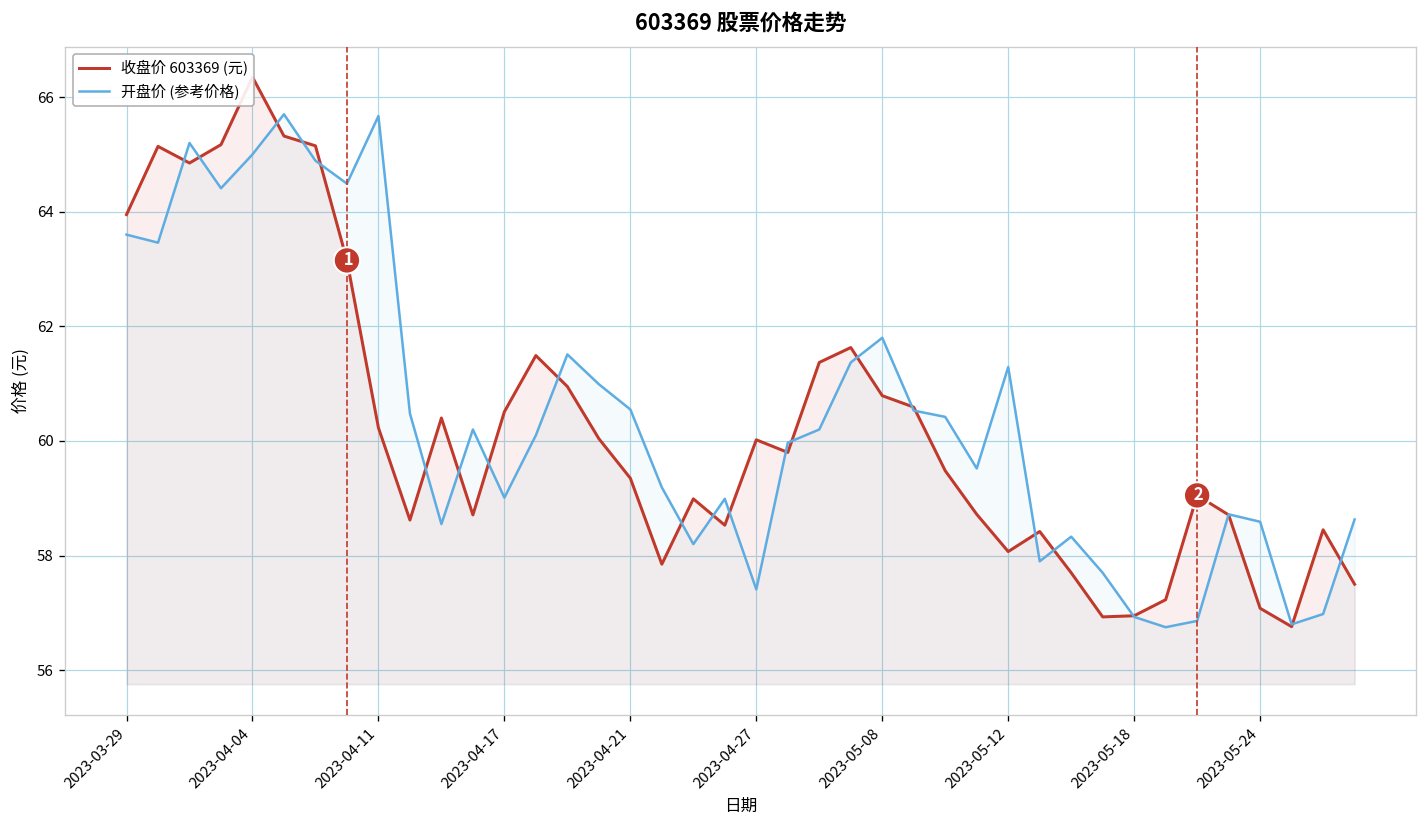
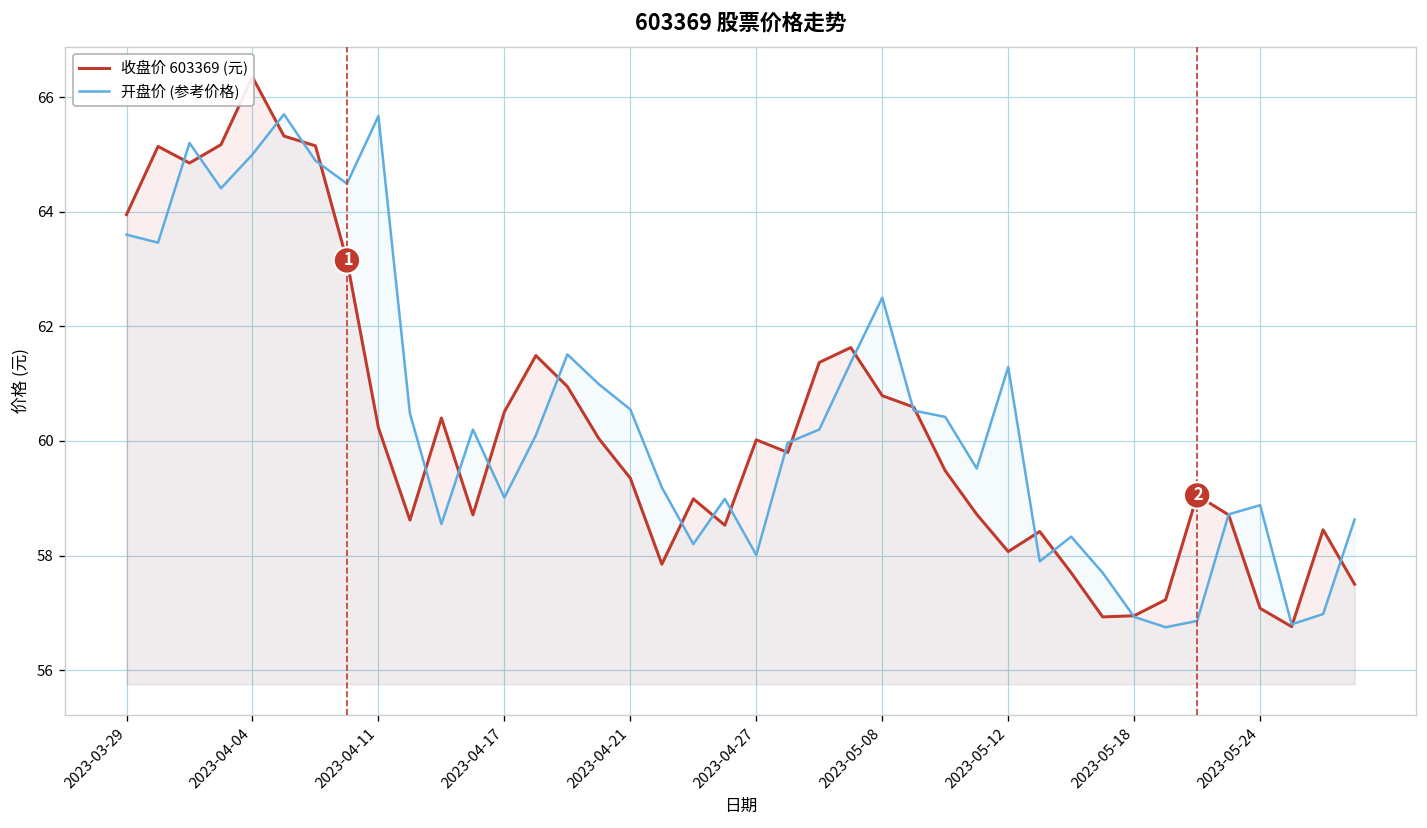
开盘价 (参考价格), 2023-04-27: 57.4 -> 58.0
开盘价 (参考价格), 2023-05-08: 61.8 -> 62.5
开盘价 (参考价格), 2023-05-24: 58.6 -> 58.9
